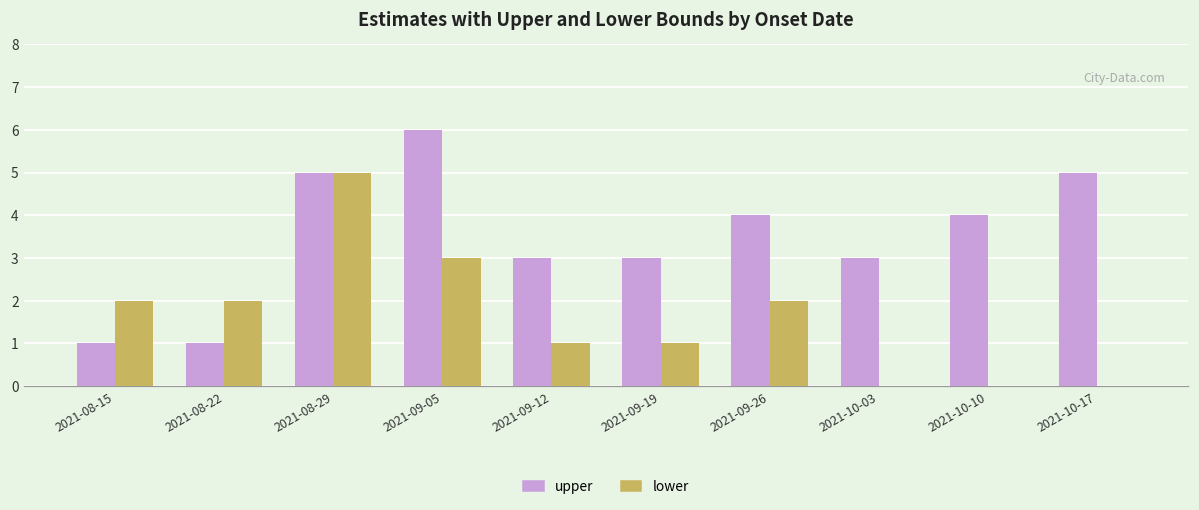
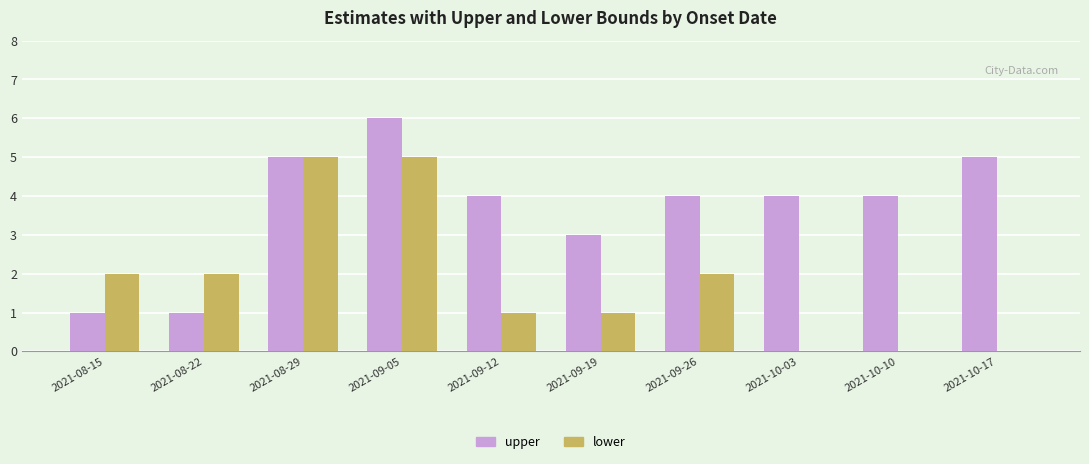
lower, 2021-09-05: 3 -> 5
upper, 2021-09-12: 3 -> 4
upper, 2021-10-03: 3 -> 4
